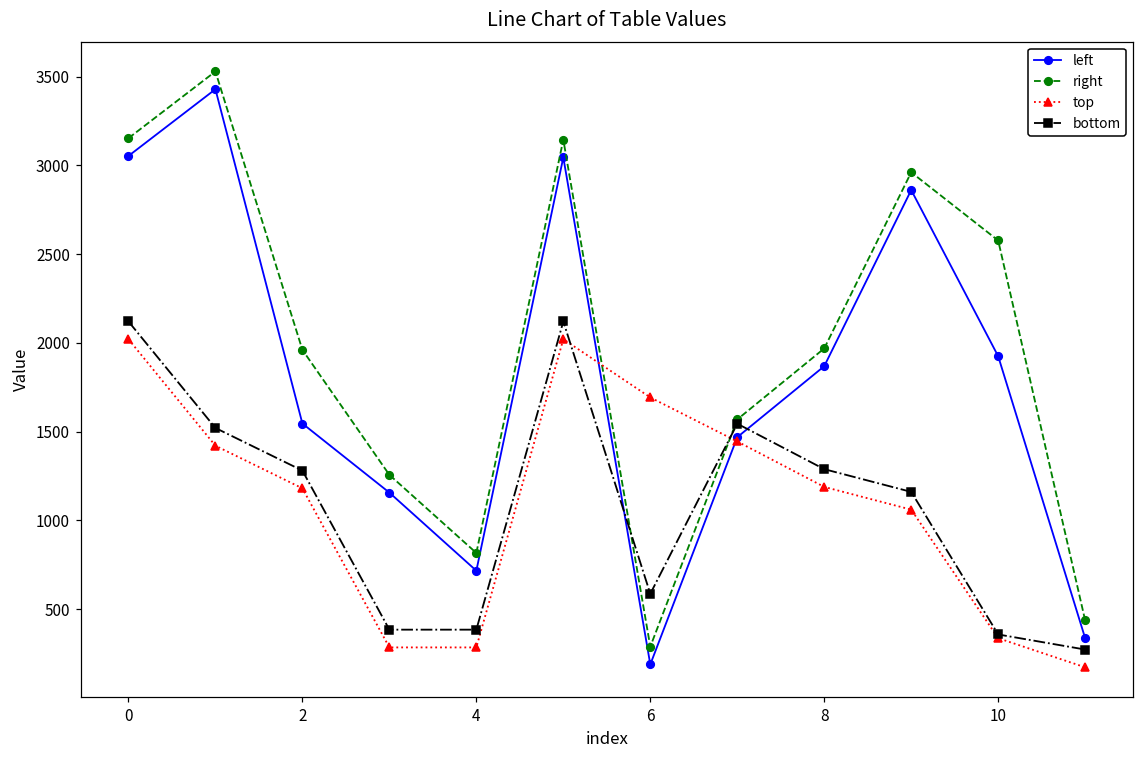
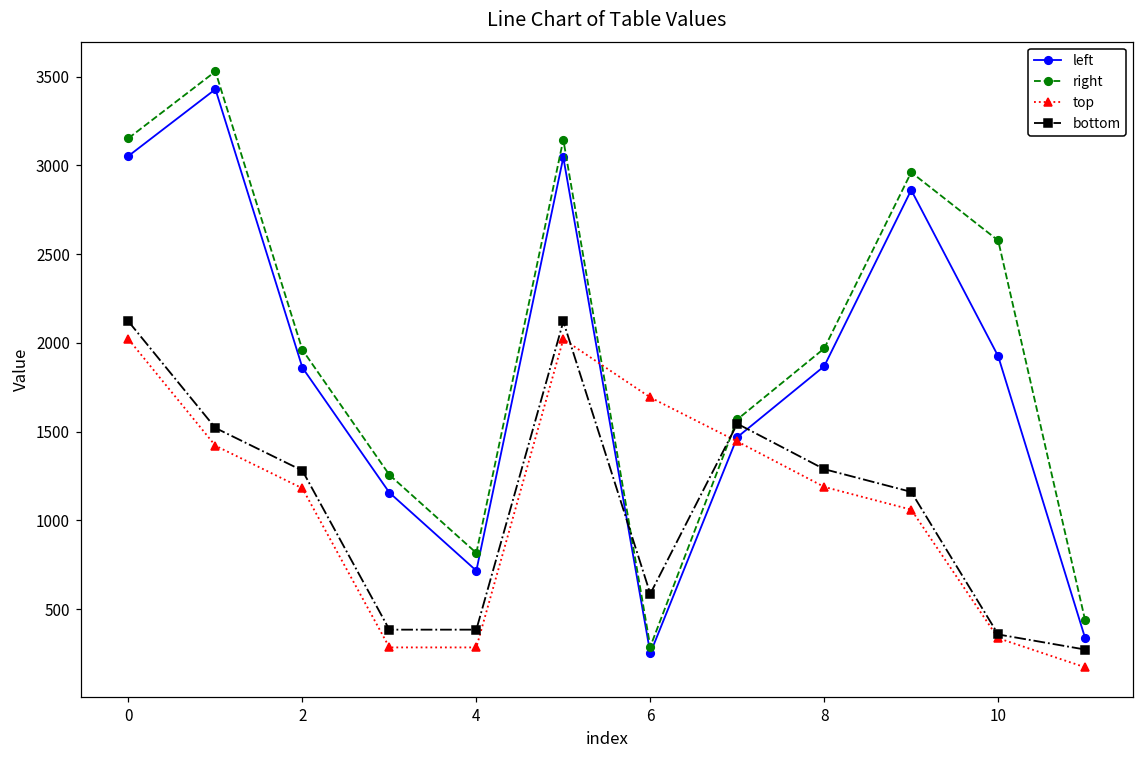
left, 2: 1550 -> 1860
left, 6: 190 -> 250
